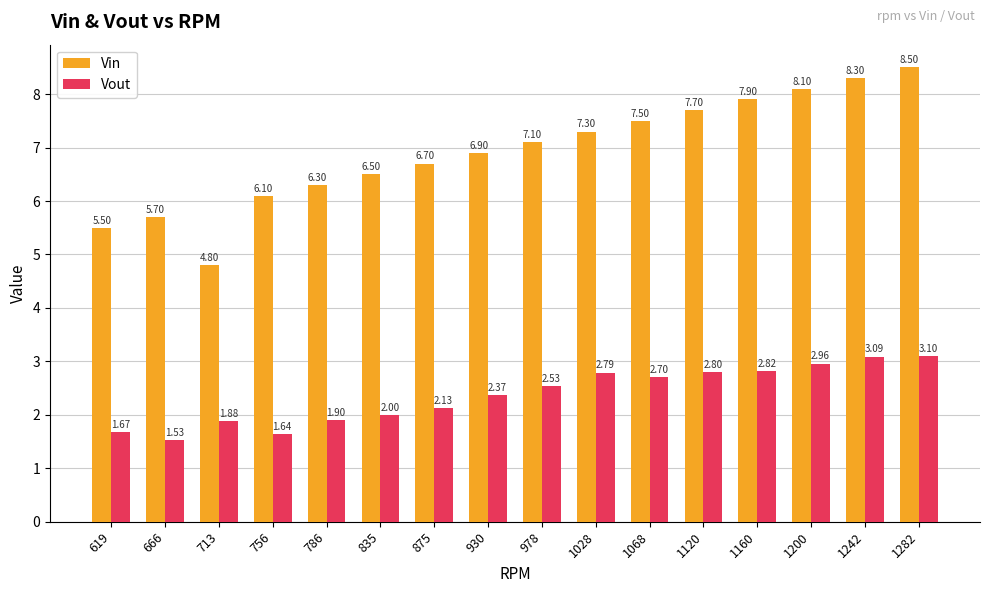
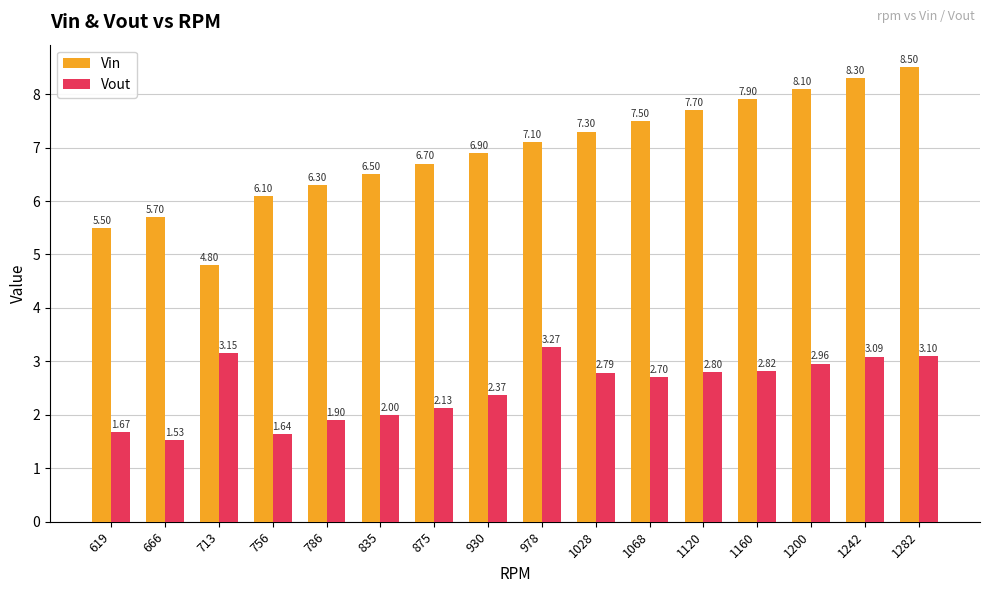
Vout, 713: 1.88 -> 3.15
Vout, 978: 2.53 -> 3.27
